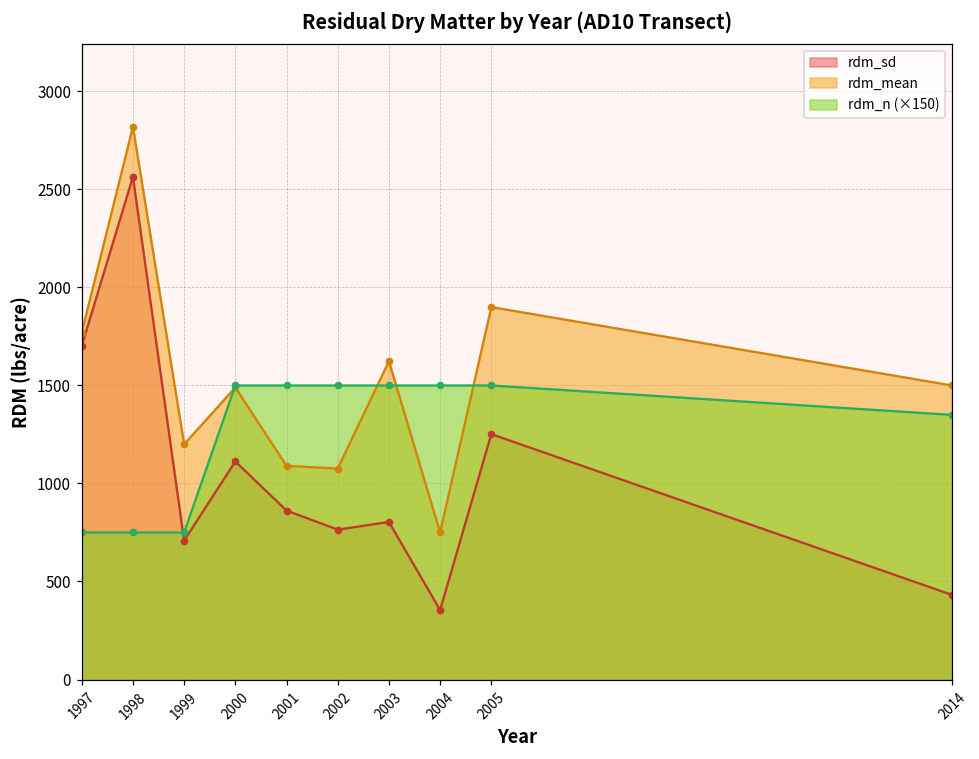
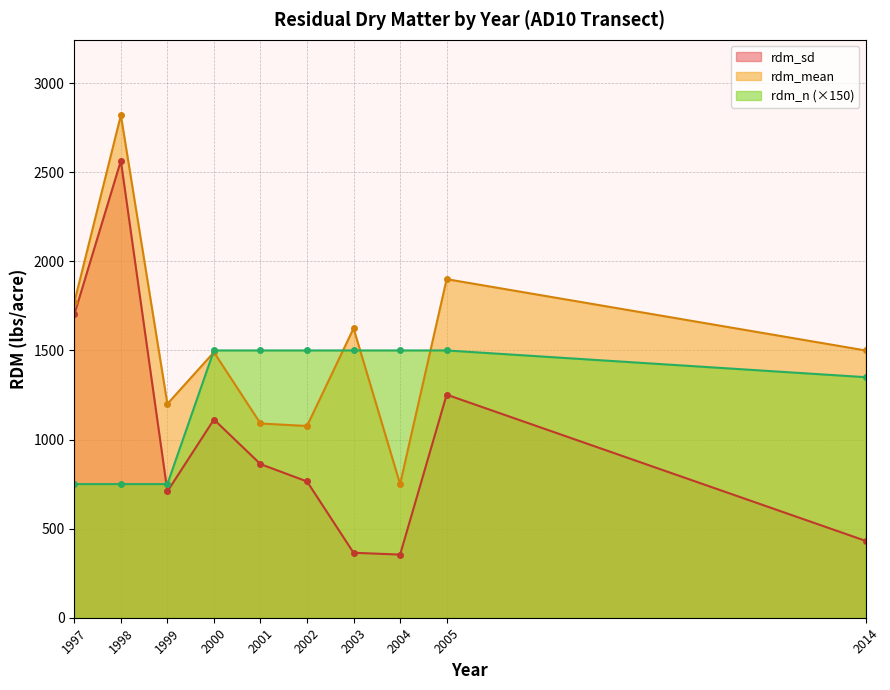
rdm_sd, 2003: 800 -> 360
